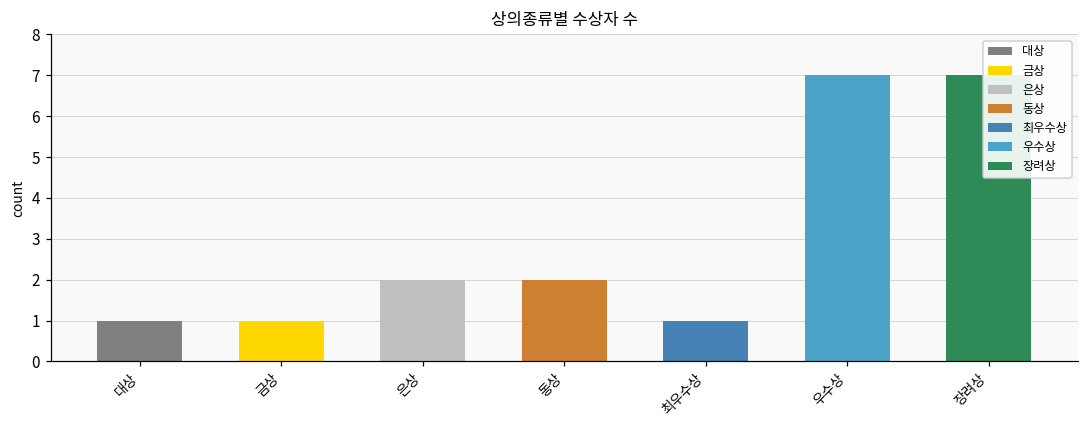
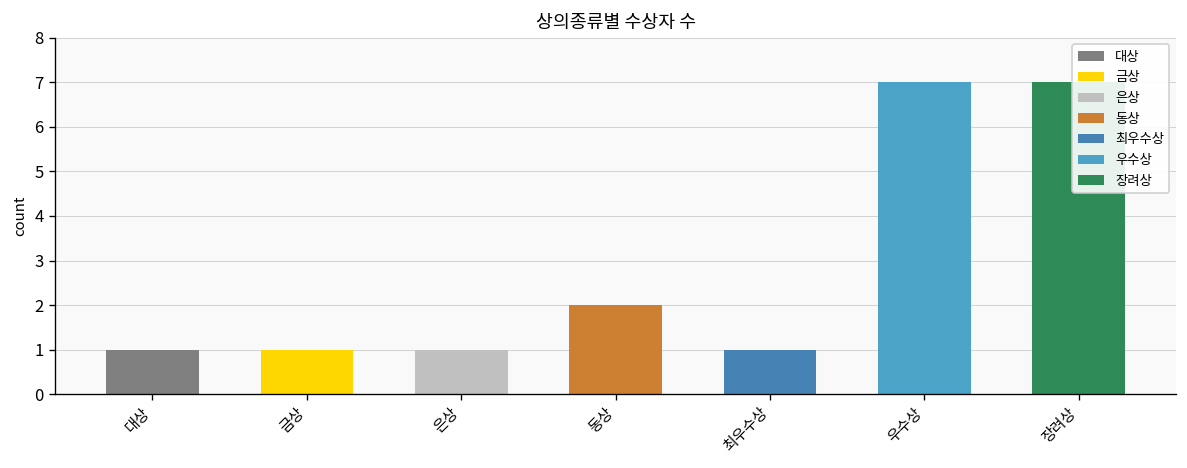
은상: 2 -> 1
